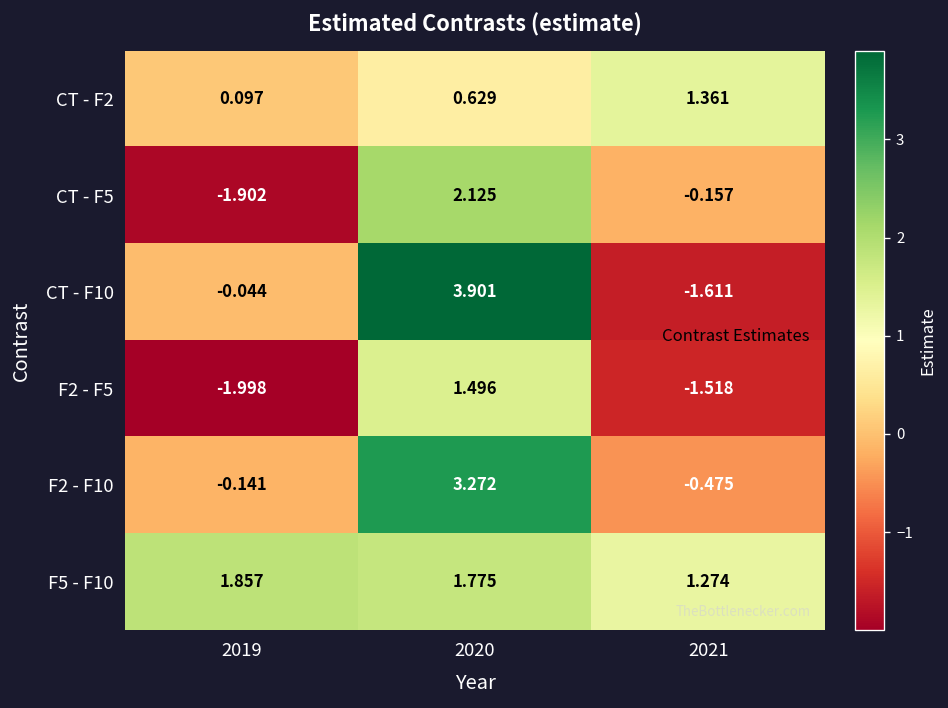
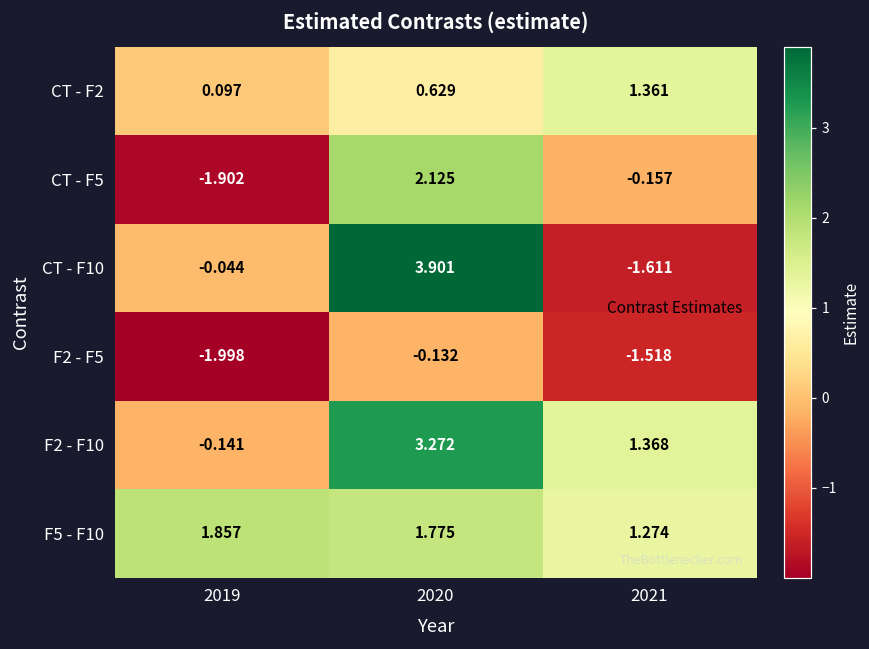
F2 - F5, 2020: 1.496 -> -0.132
F2 - F10, 2021: -0.475 -> 1.368
